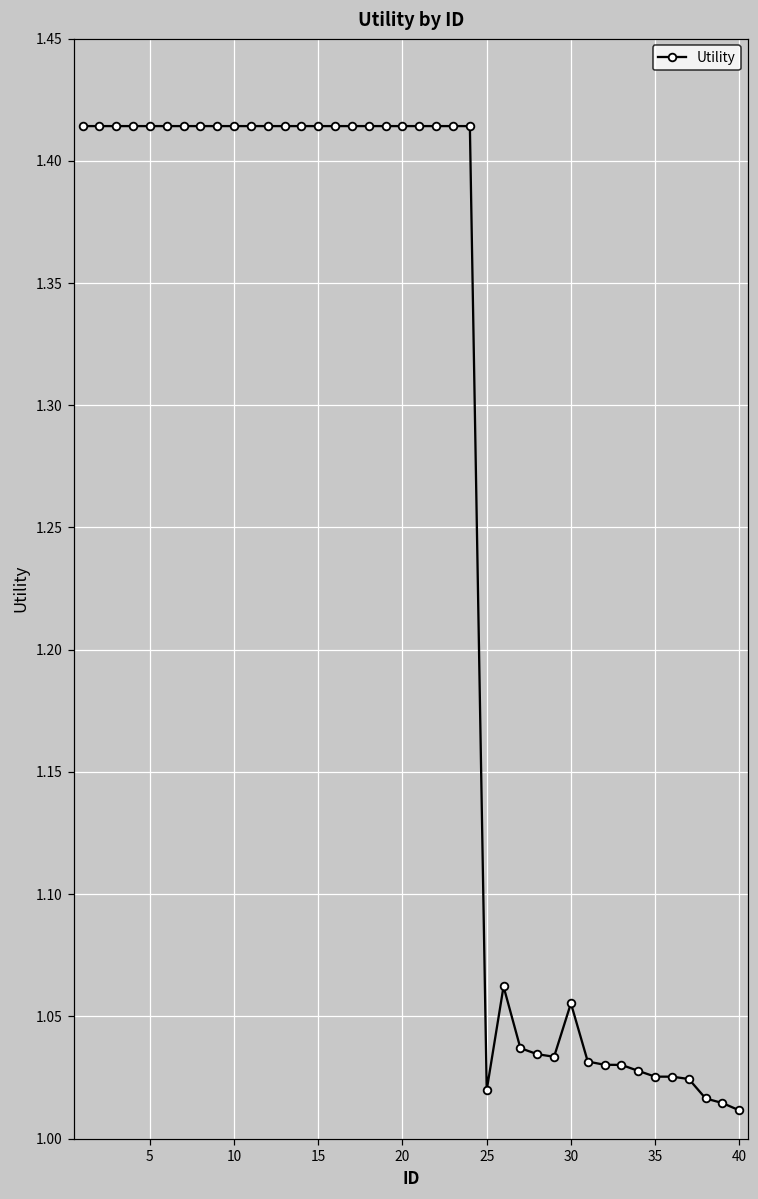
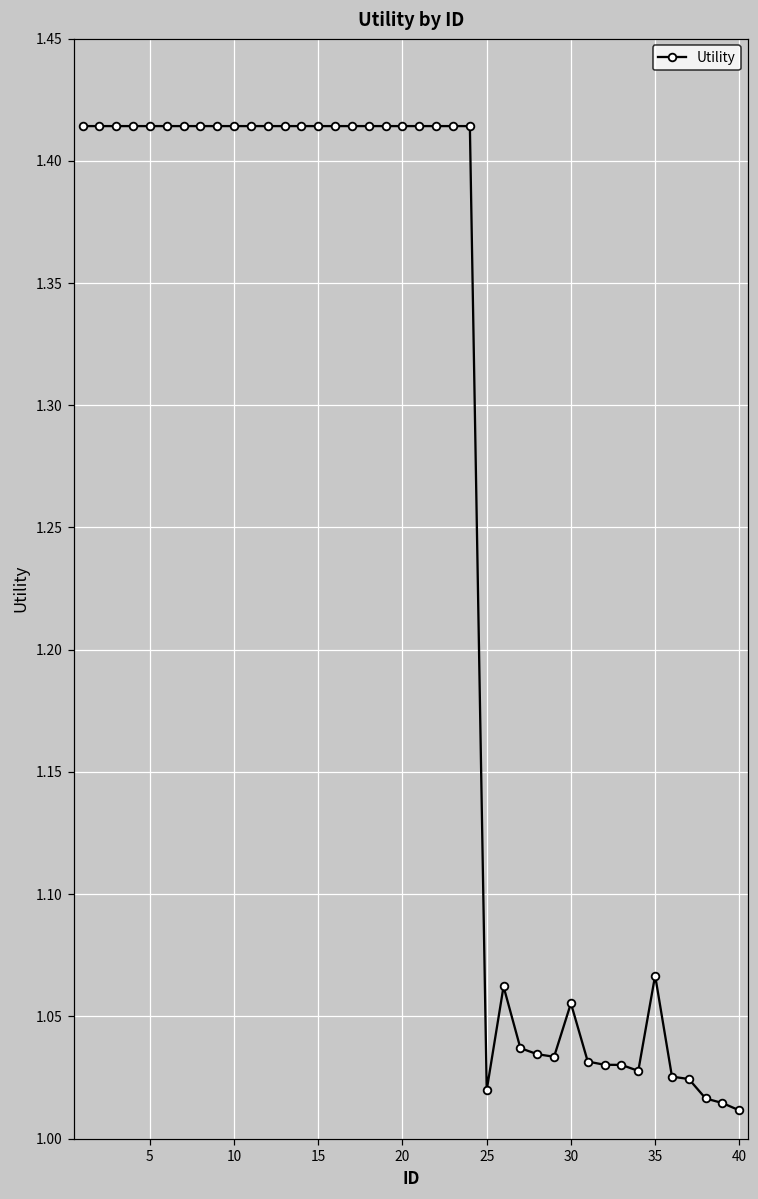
35: 1.025 -> 1.067
